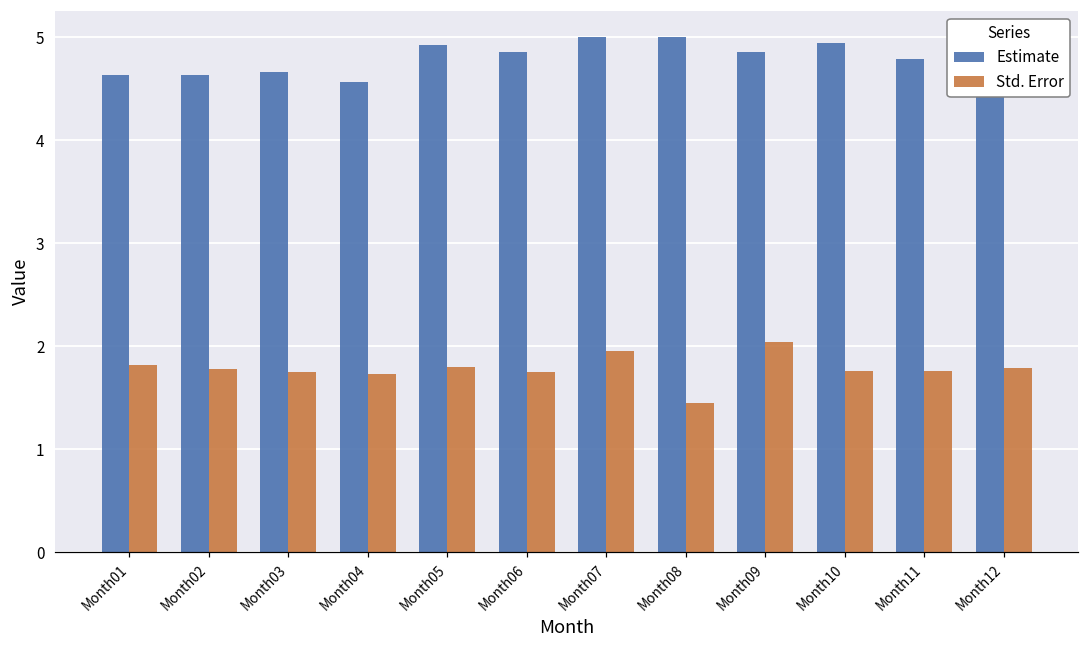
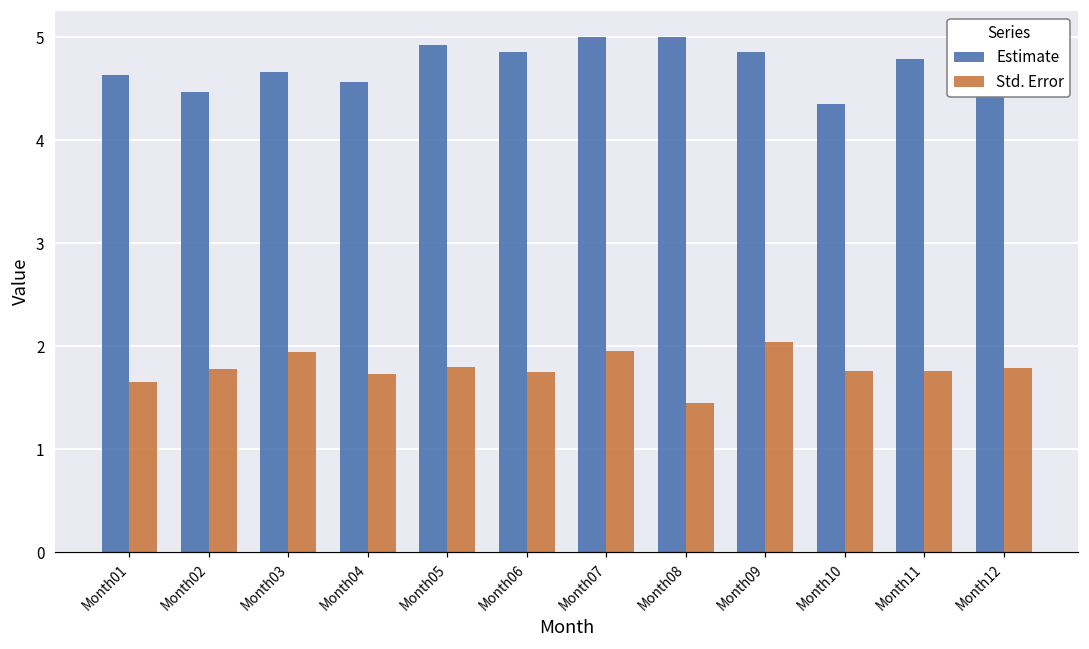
Std. Error, Month01: 1.8 -> 1.6
Estimate, Month02: 4.6 -> 4.5
Std. Error, Month03: 1.8 -> 1.9
Estimate, Month10: 4.9 -> 4.3
